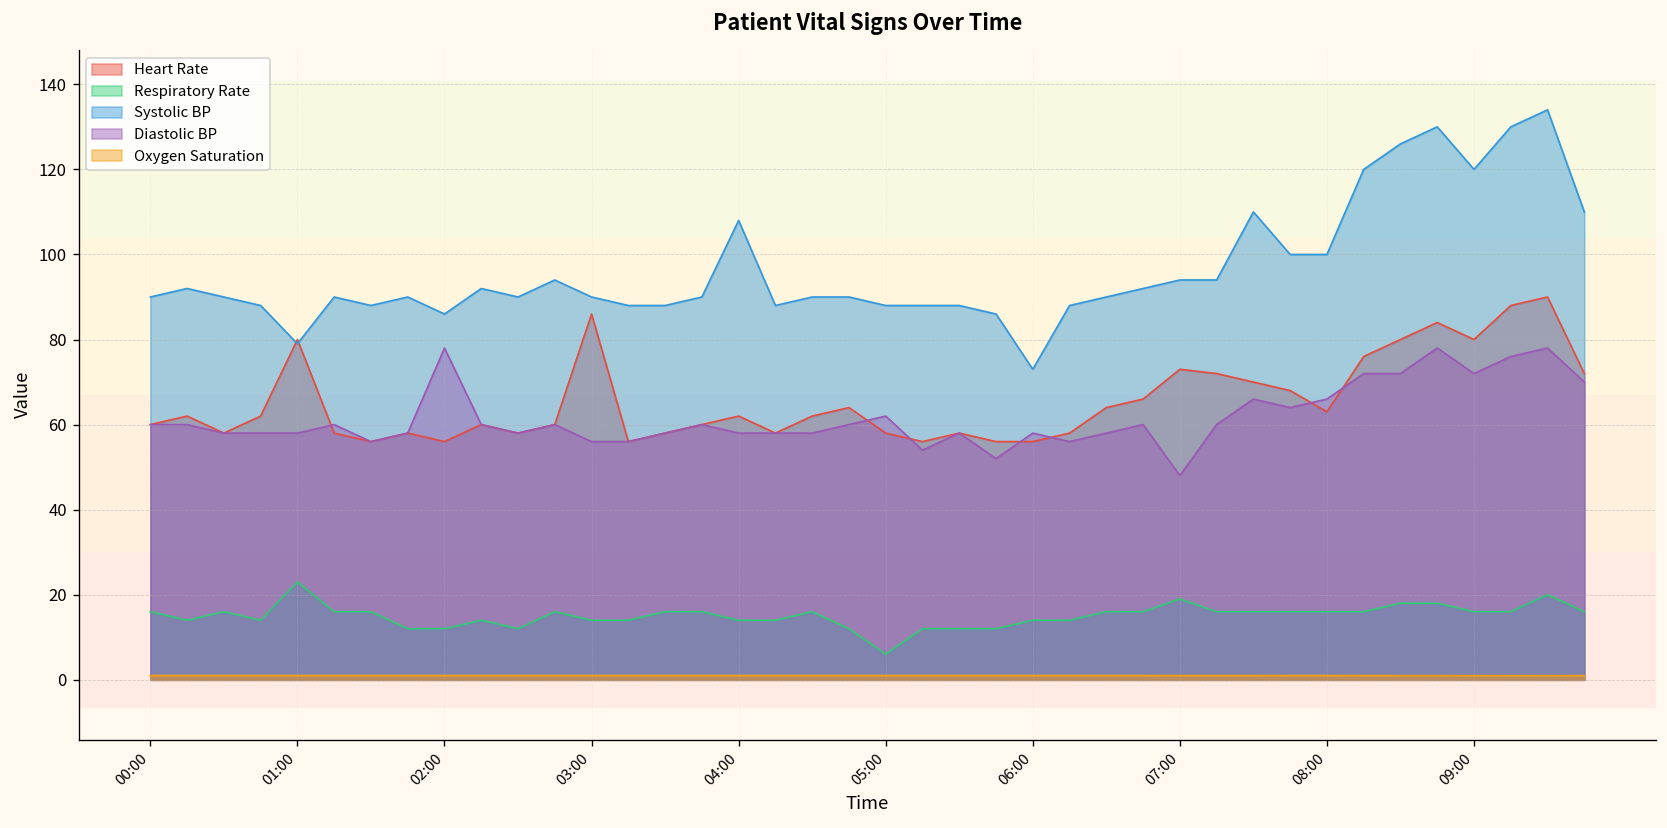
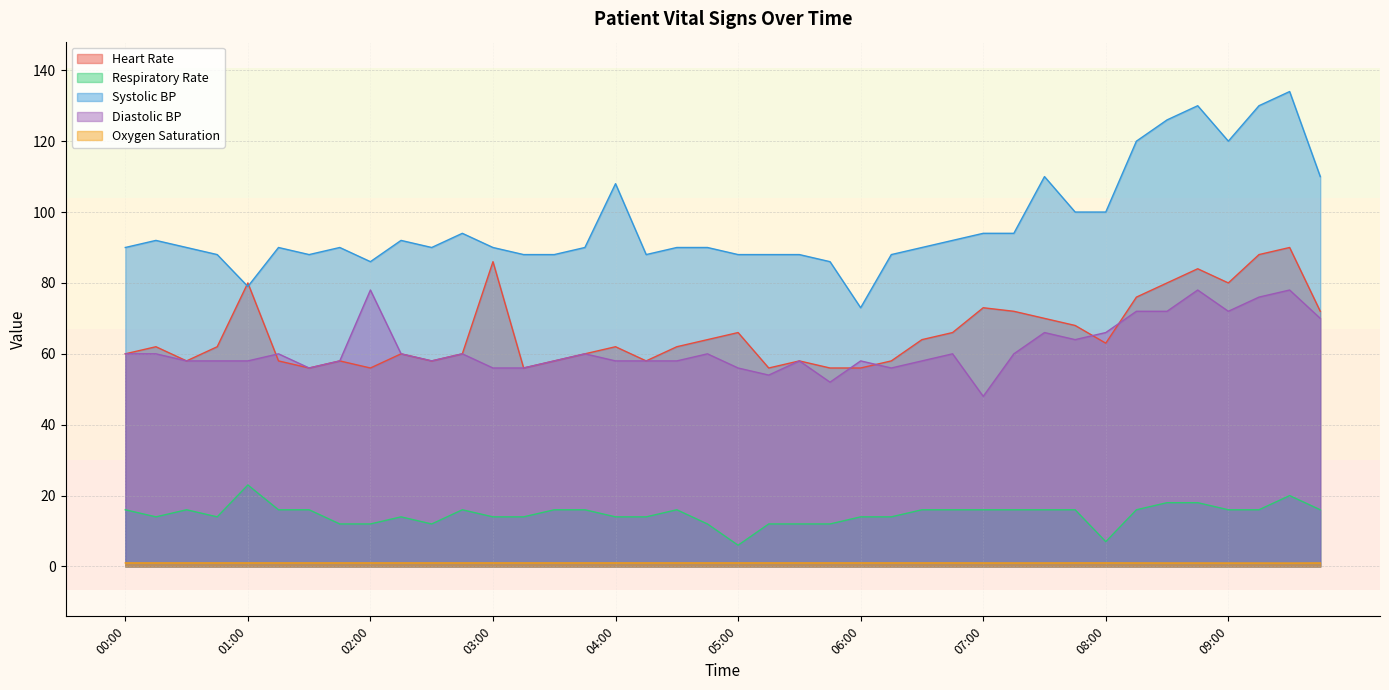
Heart Rate, 05:00: 58 -> 66
Diastolic BP, 05:00: 62 -> 56
Respiratory Rate, 07:00: 19 -> 16
Respiratory Rate, 08:00: 16 -> 7
